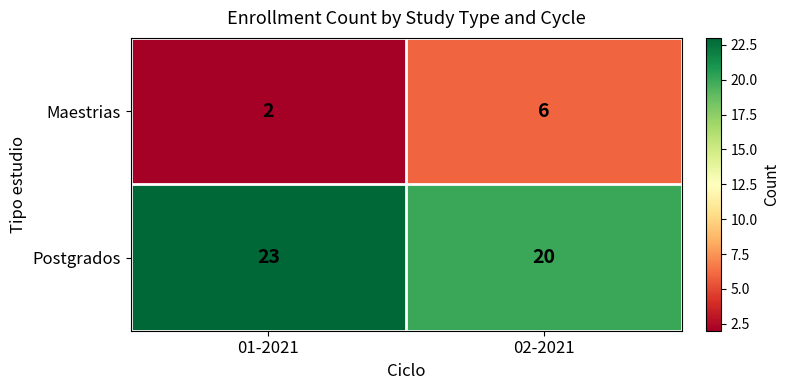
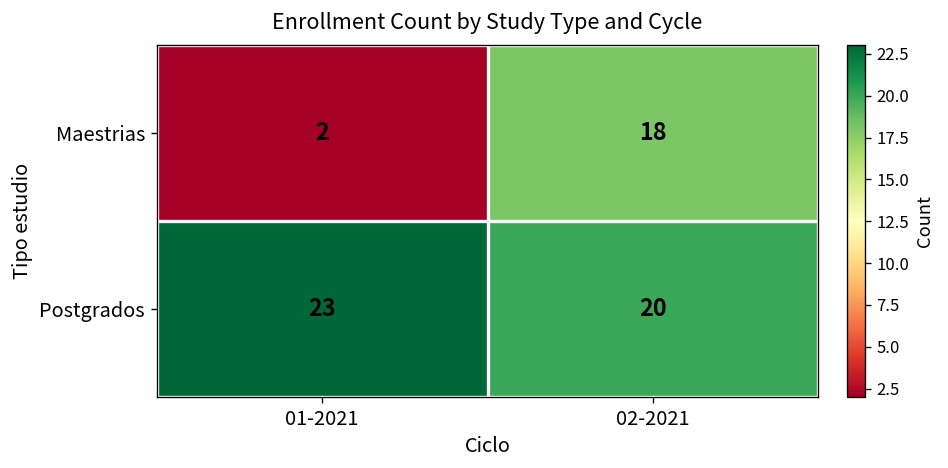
Maestrias, 02-2021: 6 -> 18
